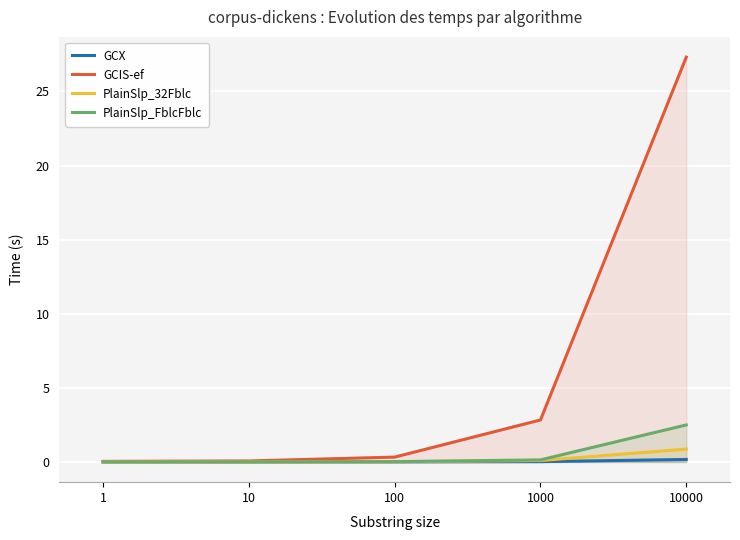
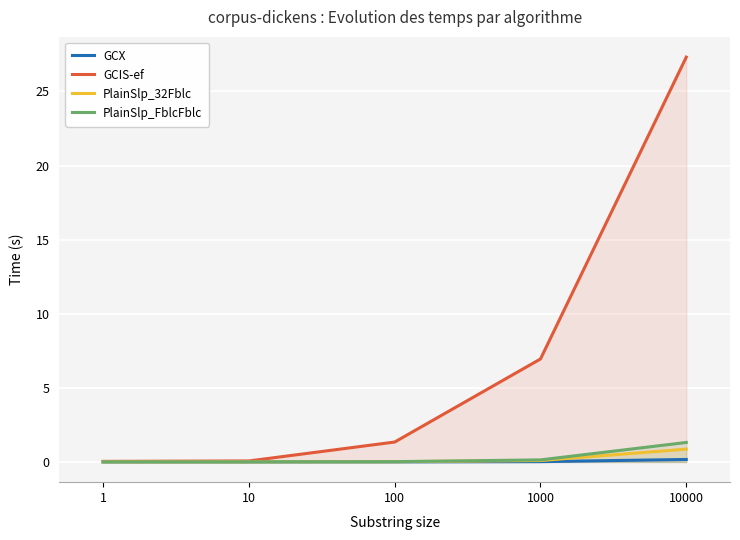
GCIS-ef, 100: 0.3 -> 1.3
GCIS-ef, 1000: 2.8 -> 6.9
PlainSlp_FblcFblc, 10000: 2.5 -> 1.3
